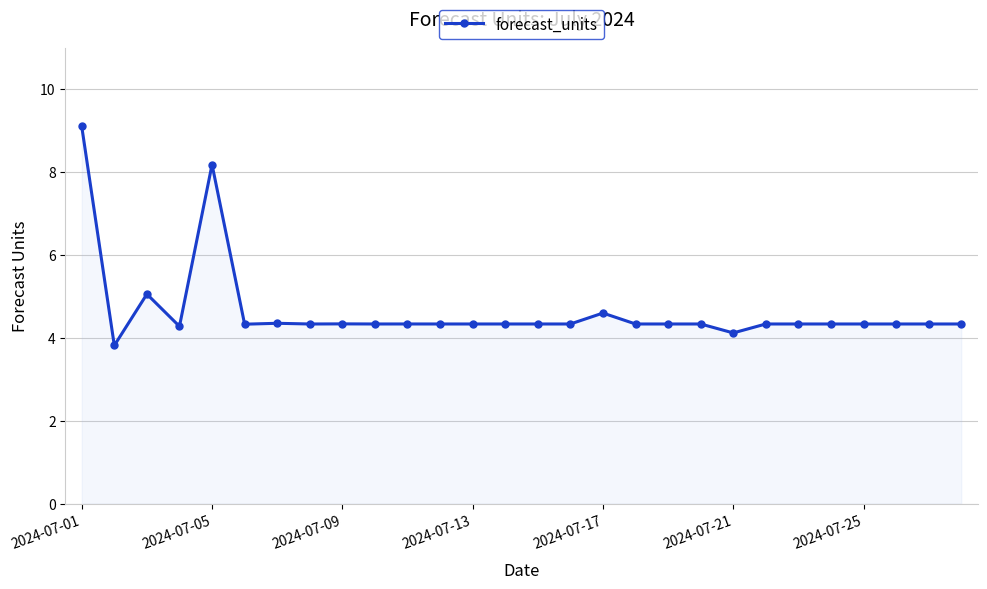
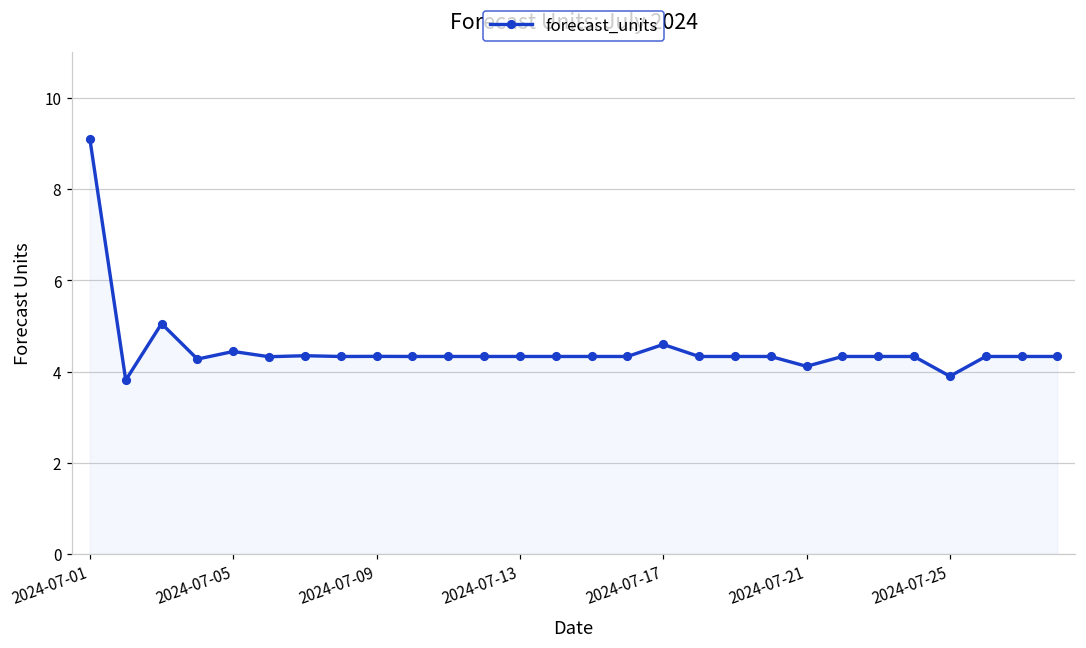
2024-07-05: 8.2 -> 4.4
2024-07-25: 4.3 -> 3.9
